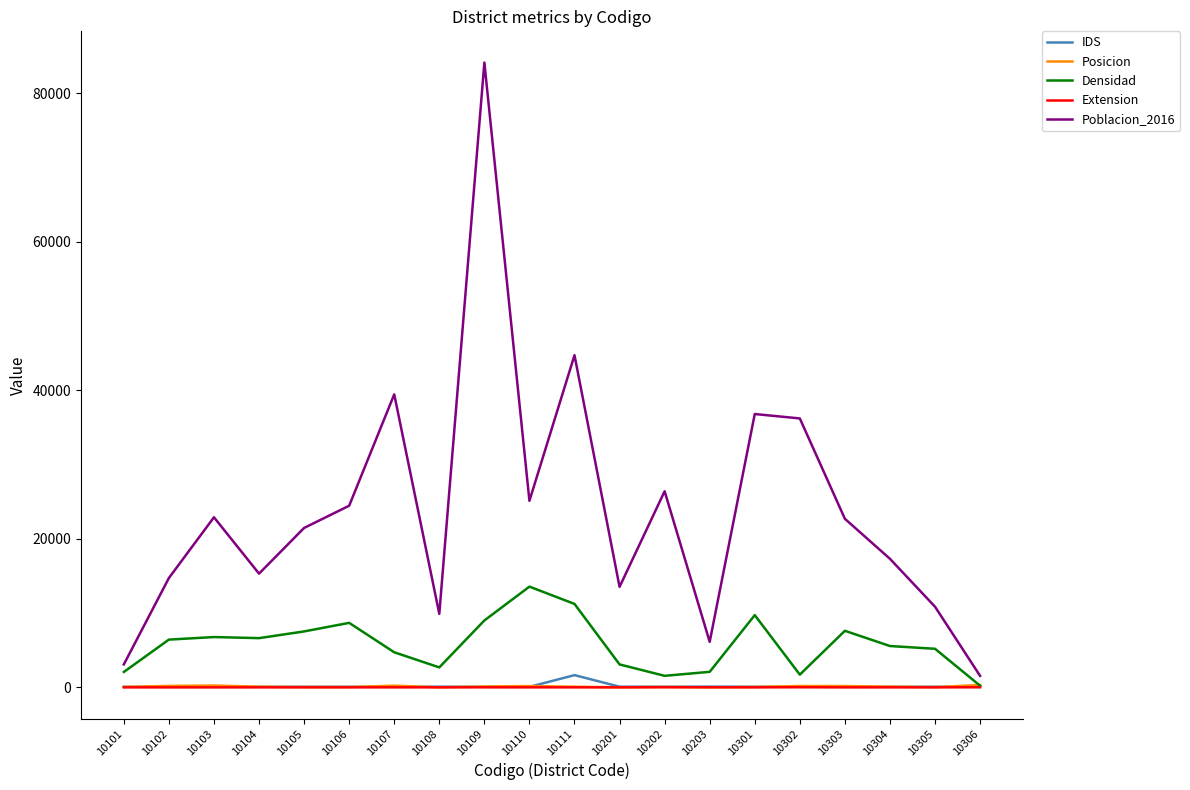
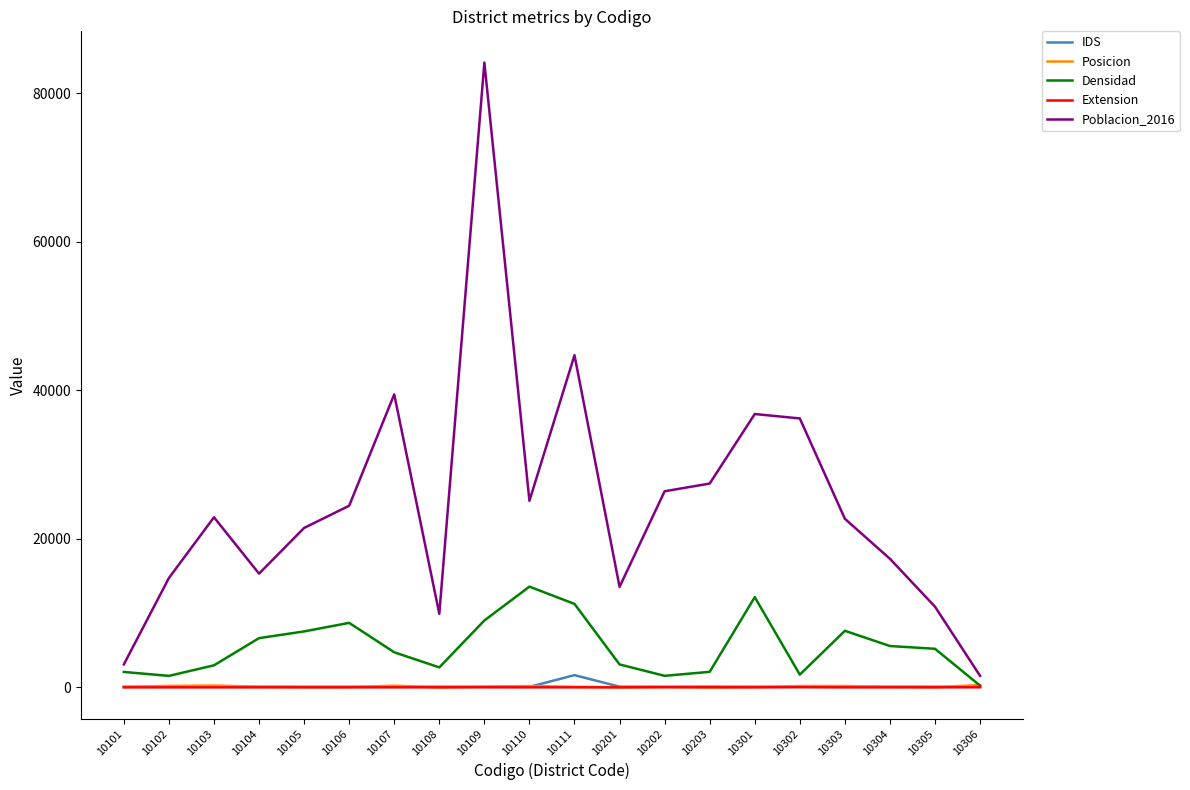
Densidad, 10102: 6000 -> 2000
Densidad, 10103: 7000 -> 3000
Poblacion_2016, 10203: 6000 -> 27000
Densidad, 10301: 10000 -> 12000
